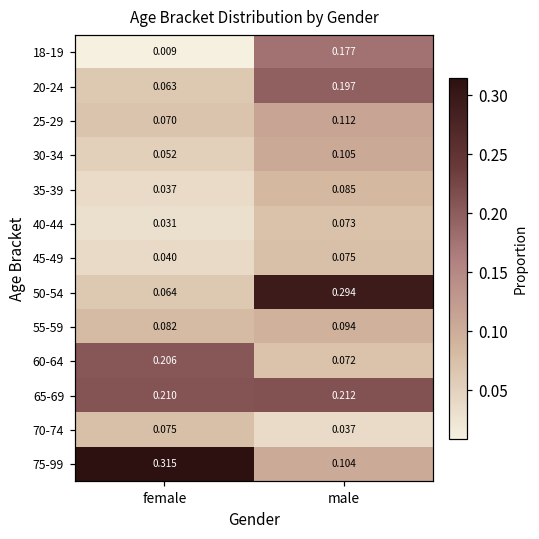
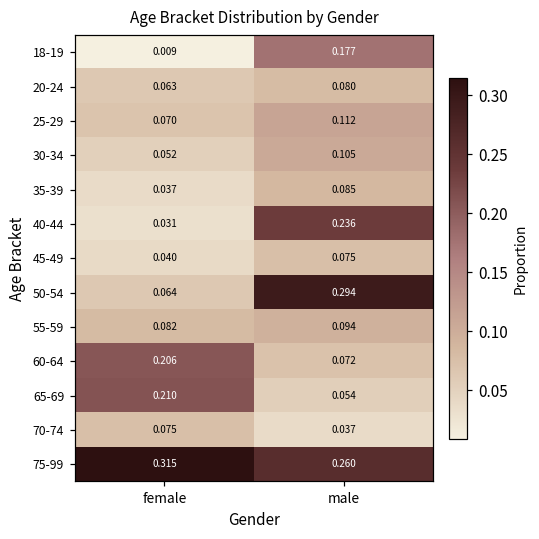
20-24, male: 0.197 -> 0.080
40-44, male: 0.073 -> 0.236
65-69, male: 0.212 -> 0.054
75-99, male: 0.104 -> 0.260
